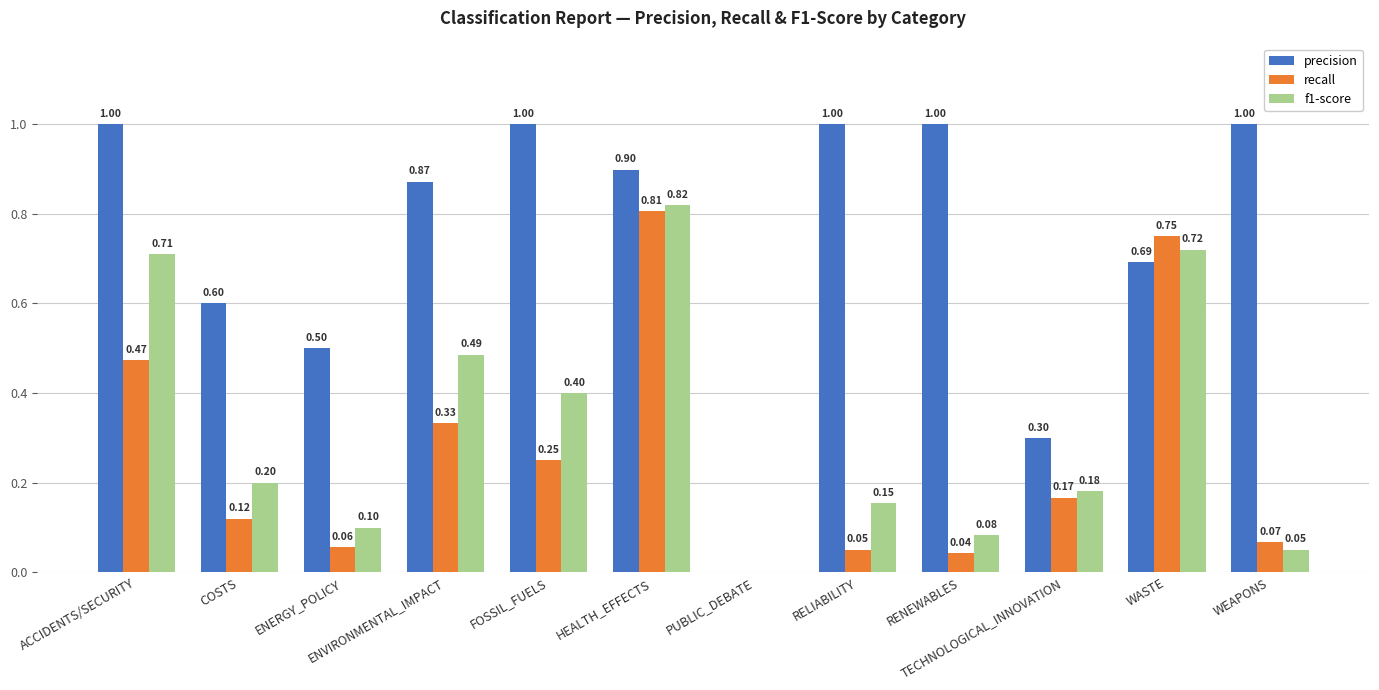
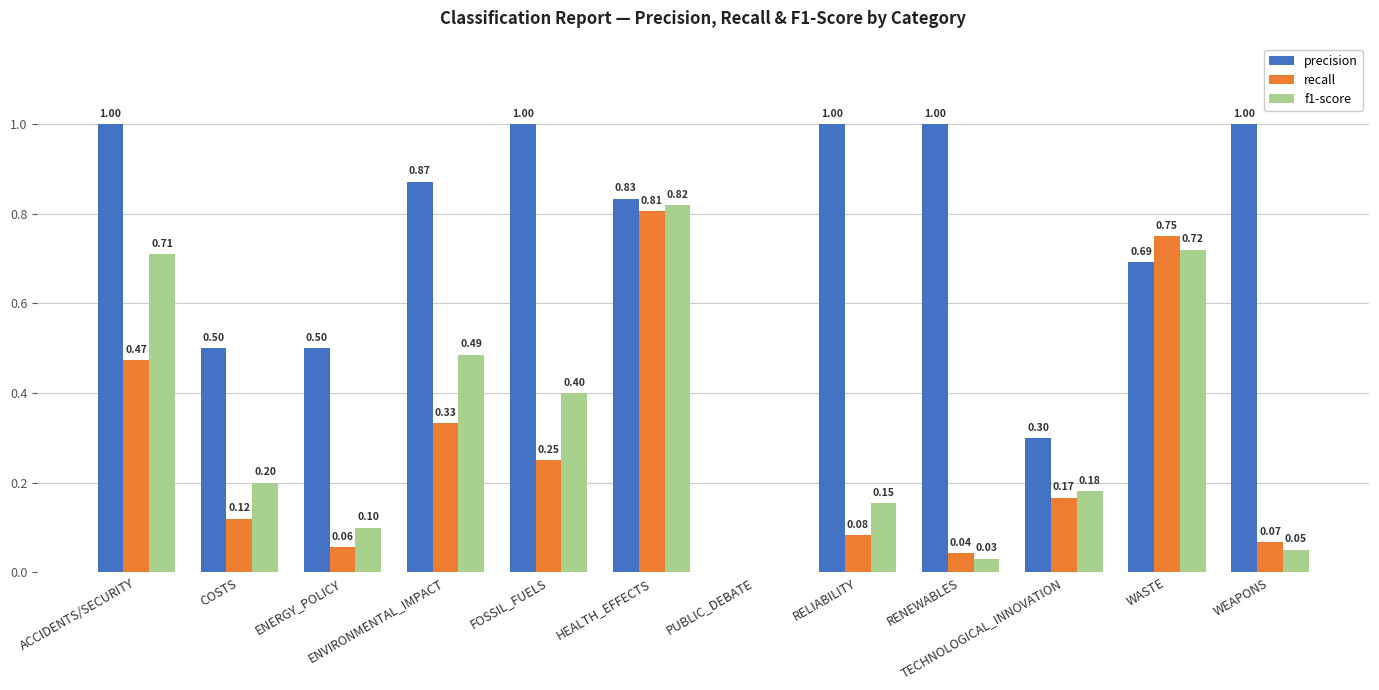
precision, COSTS: 0.60 -> 0.50
precision, HEALTH_EFFECTS: 0.90 -> 0.83
recall, RELIABILITY: 0.05 -> 0.08
f1-score, RENEWABLES: 0.08 -> 0.03
